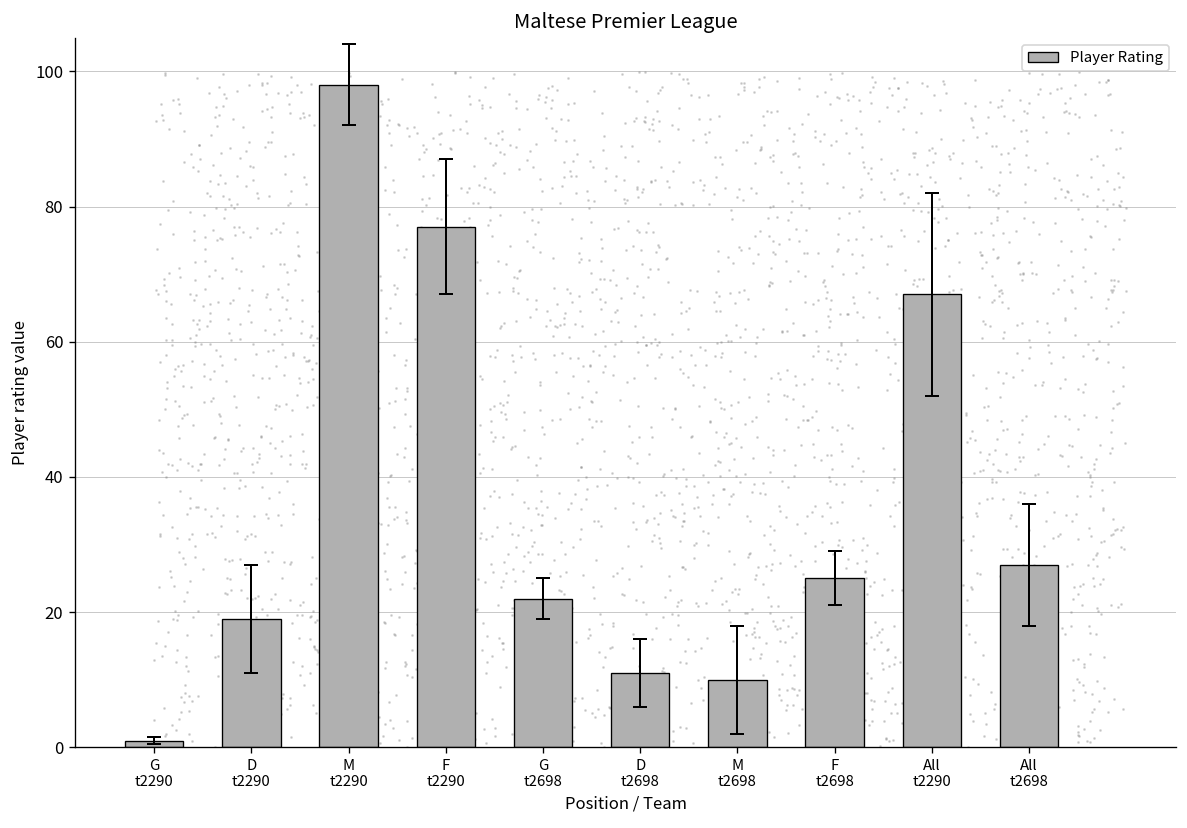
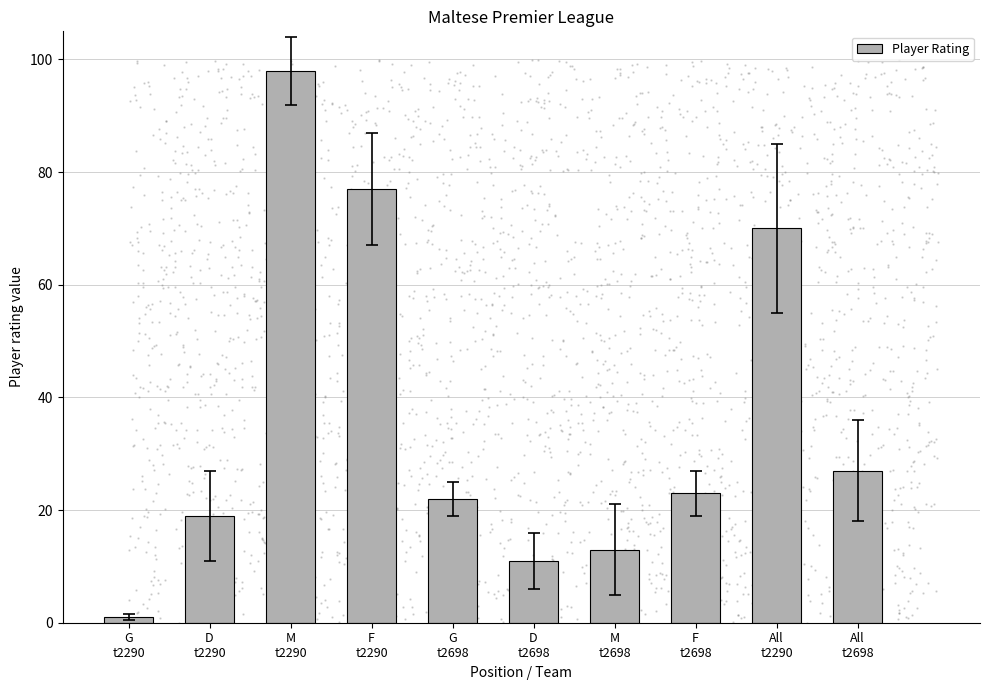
Player Rating, M t2698: 10 -> 13
Player Rating, F t2698: 25 -> 23
Player Rating, All t2290: 67 -> 70
